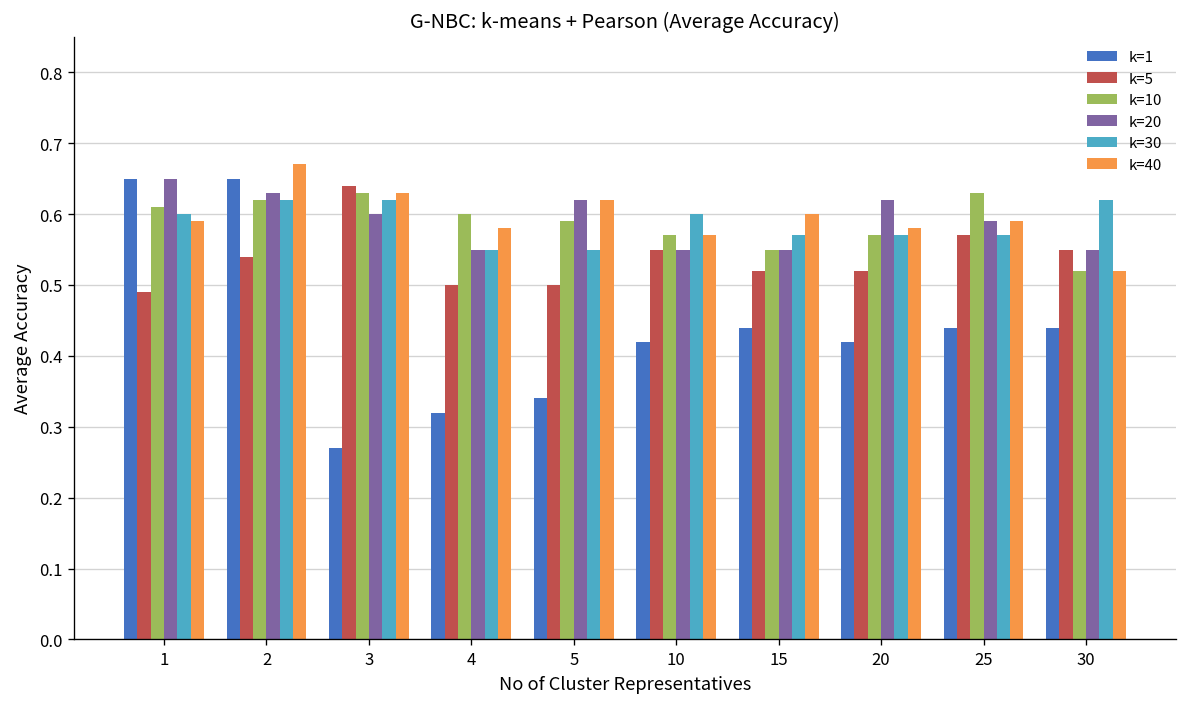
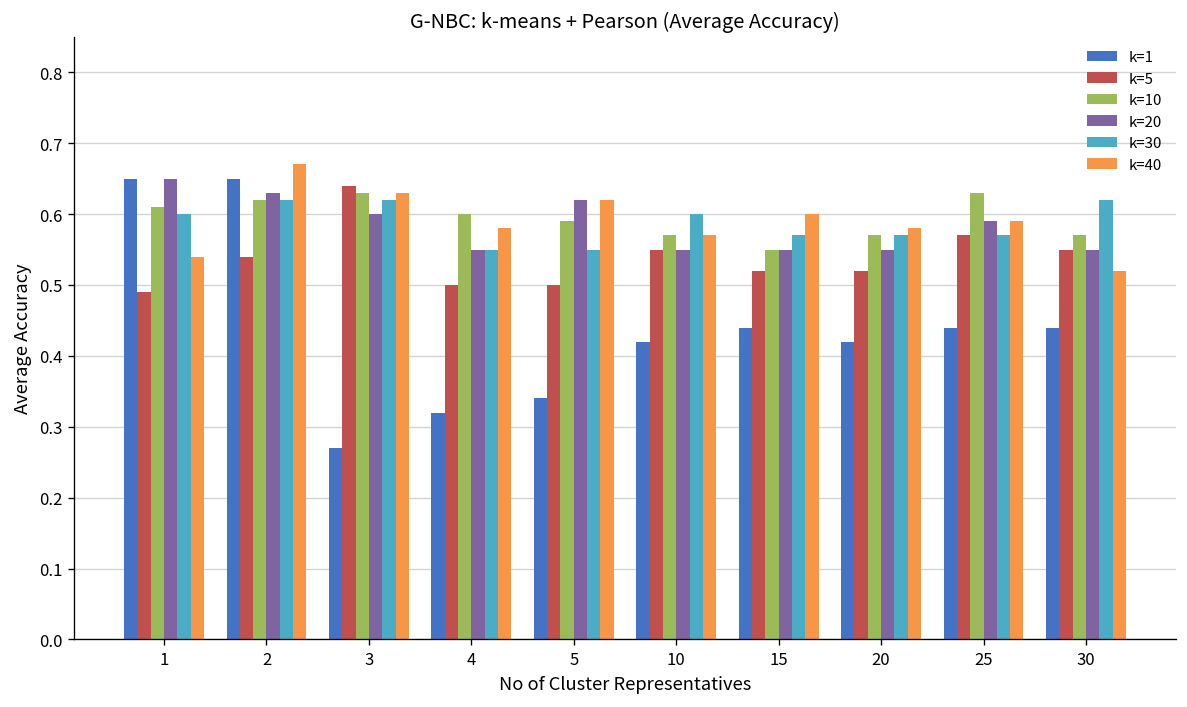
k=40, 1: 0.59 -> 0.54
k=20, 20: 0.62 -> 0.55
k=10, 30: 0.52 -> 0.57
